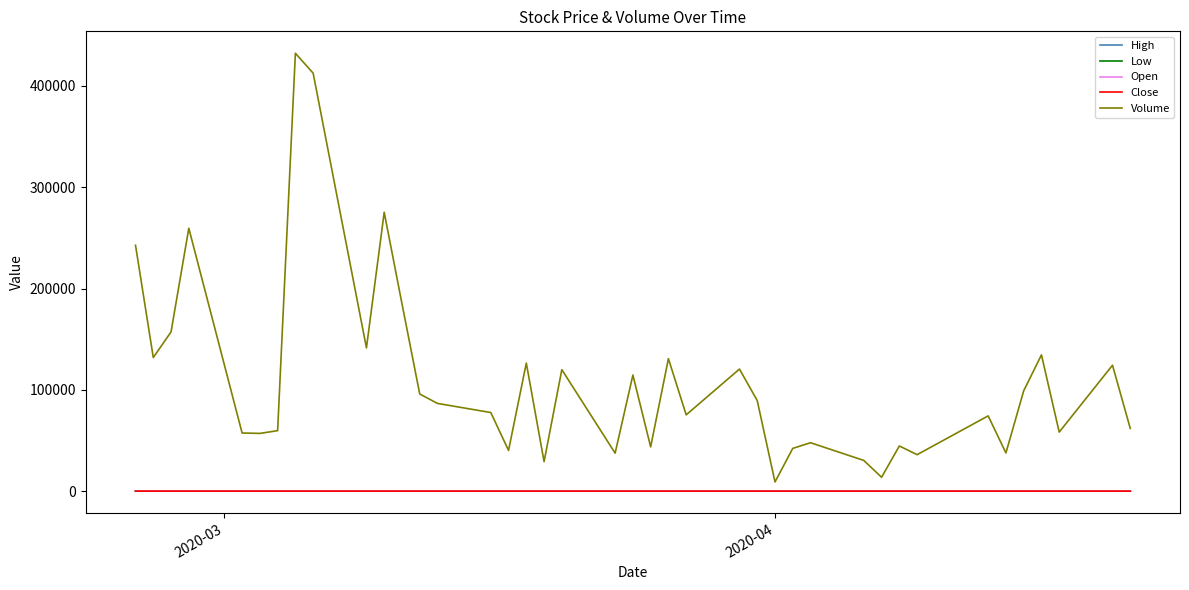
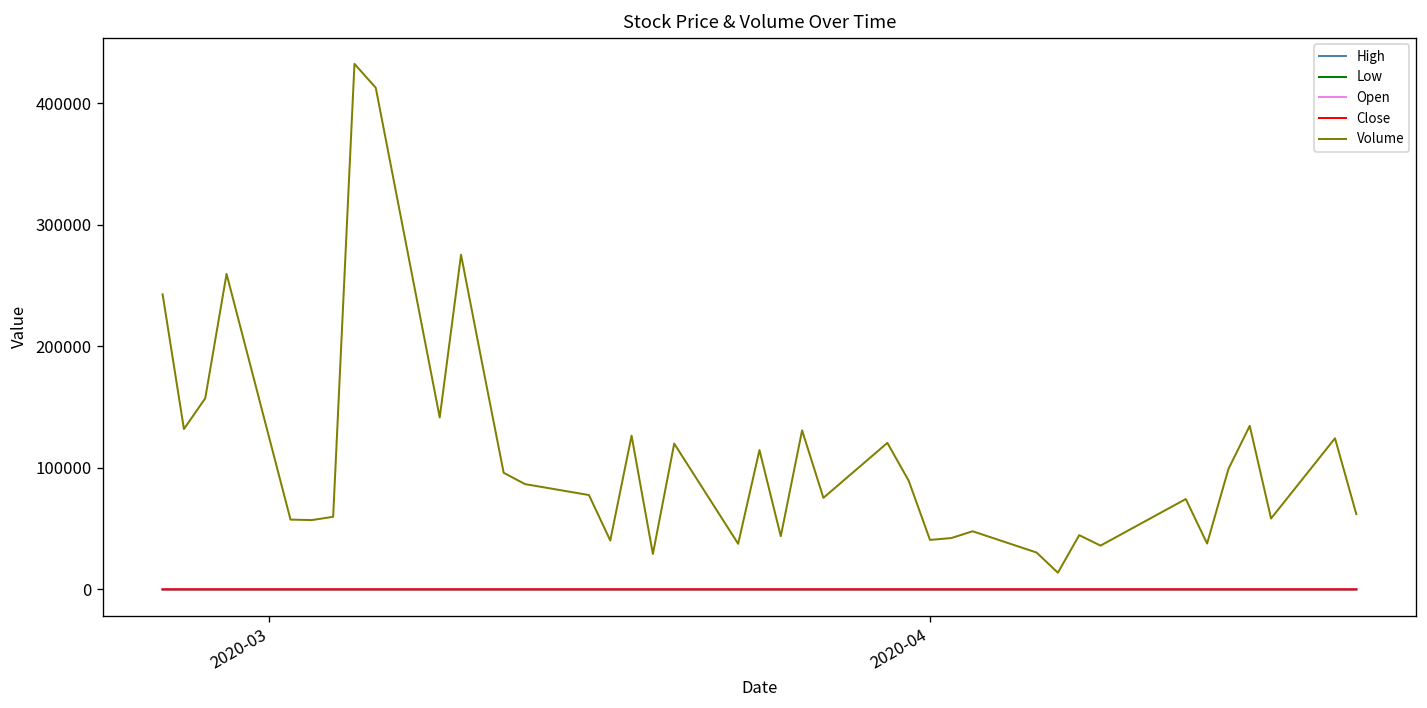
Volume, 2020-04: 9000 -> 41000
